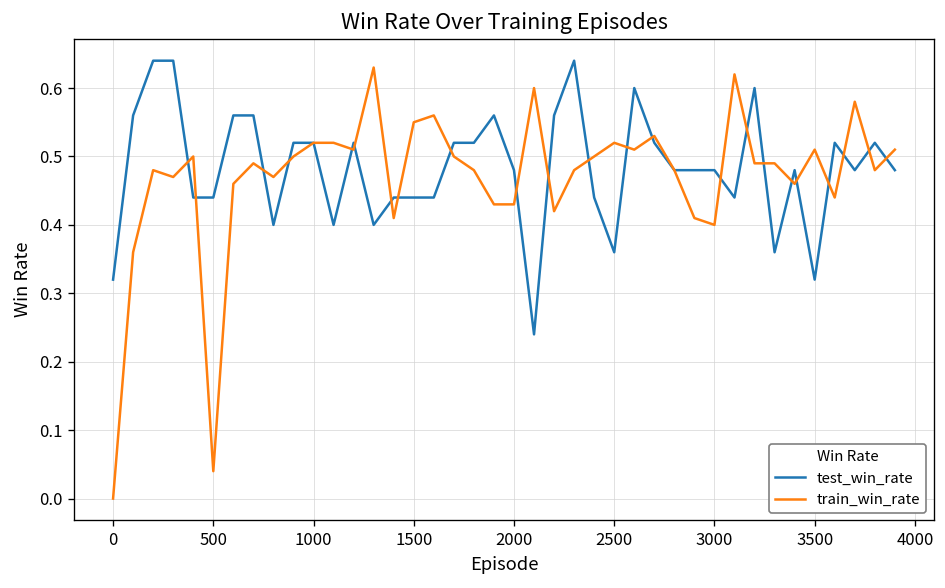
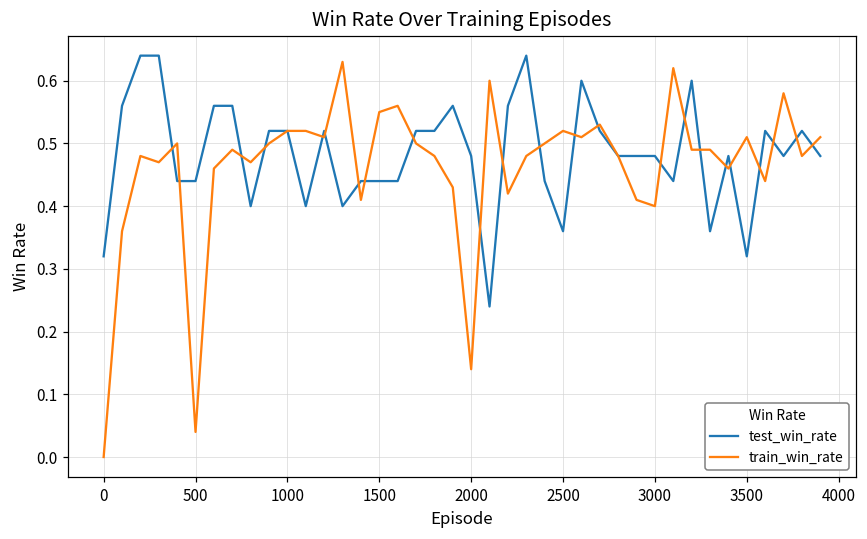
train_win_rate, 2000: 0.43 -> 0.14
